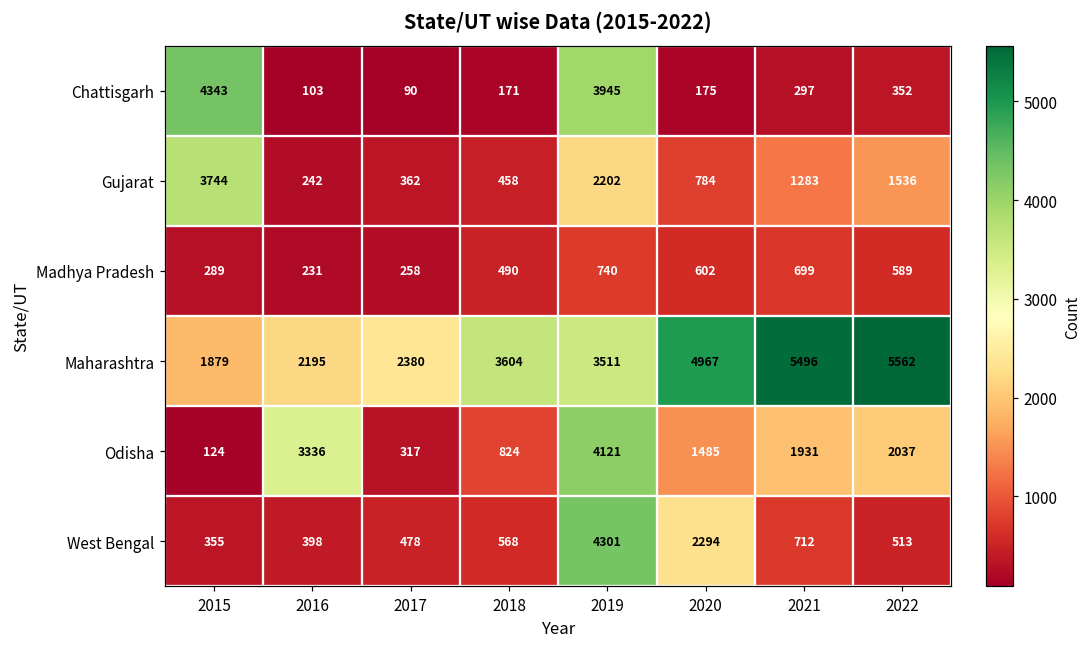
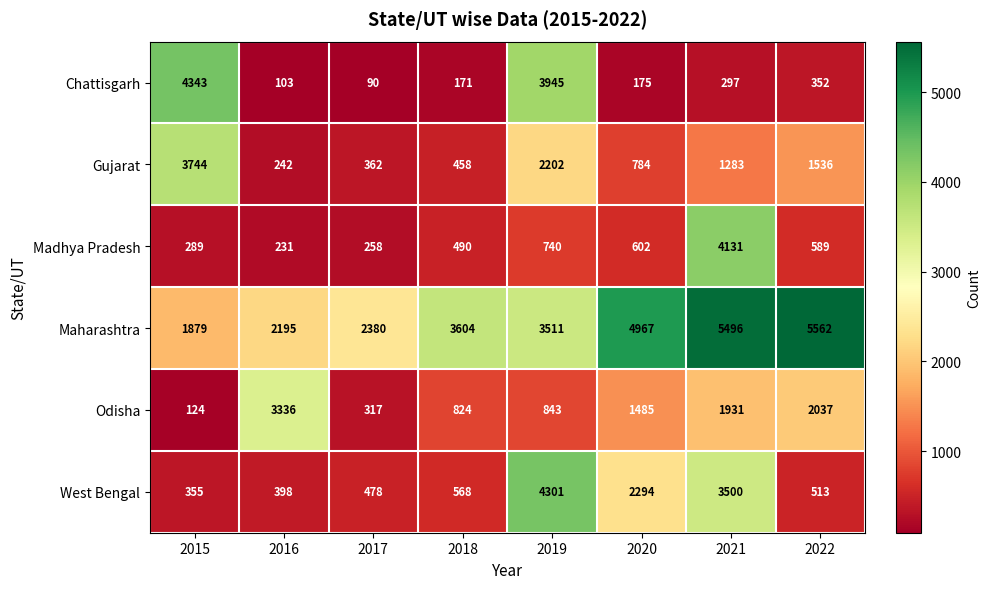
Madhya Pradesh, 2021: 699 -> 4131
Odisha, 2019: 4121 -> 843
West Bengal, 2021: 712 -> 3500
